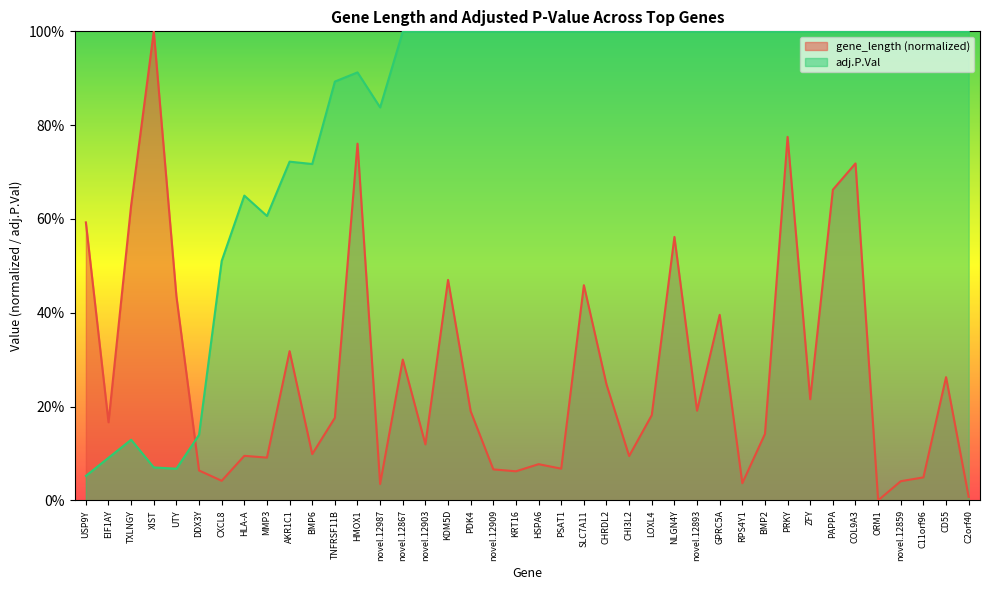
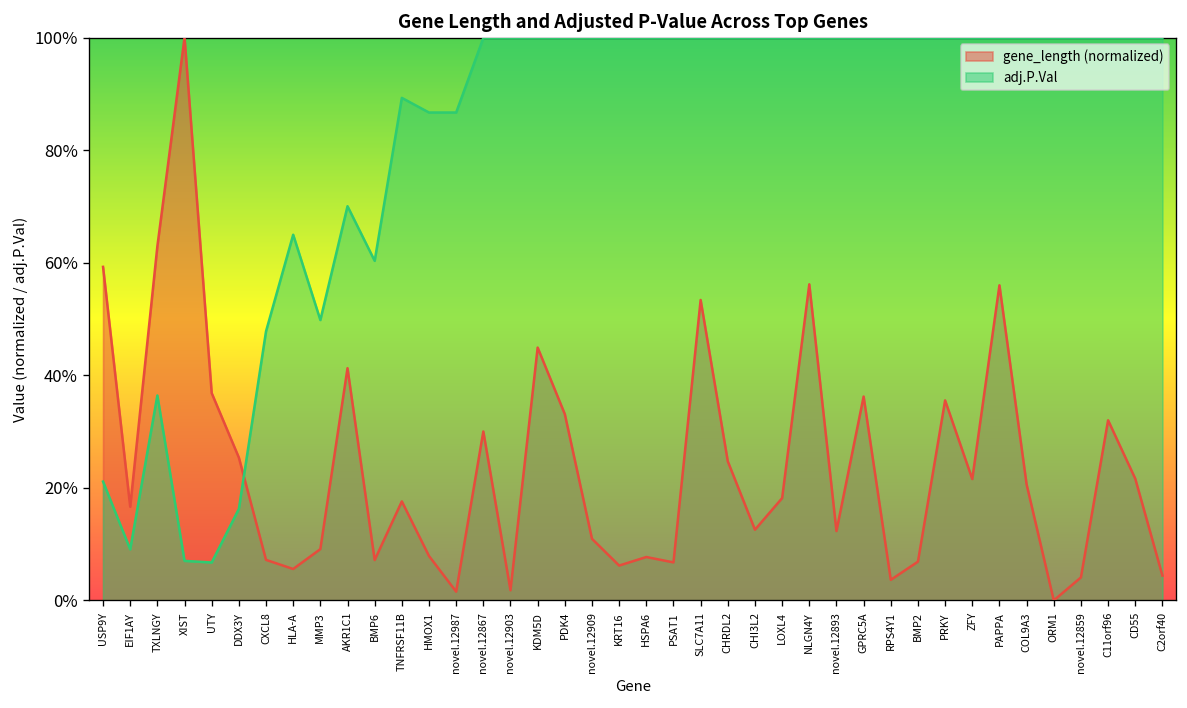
adj.P.Val, USP9Y: 5% -> 21%
adj.P.Val, TXLNGY: 13% -> 36%
gene_length (normalized), UTY: 43% -> 37%
gene_length (normalized), DDX3Y: 6% -> 25%
adj.P.Val, DDX3Y: 14% -> 16%
gene_length (normalized), CXCL8: 4% -> 7%
adj.P.Val, CXCL8: 51% -> 48%
gene_length (normalized), HLA-A: 9% -> 6%
adj.P.Val, MMP3: 61% -> 50%
gene_length (normalized), AKR1C1: 32% -> 41%
adj.P.Val, AKR1C1: 72% -> 70%
gene_length (normalized), BMP6: 10% -> 7%
adj.P.Val, BMP6: 72% -> 60%
gene_length (normalized), HMOX1: 76% -> 8%
adj.P.Val, HMOX1: 91% -> 87%
gene_length (normalized), novel.12987: 3% -> 2%
adj.P.Val, novel.12987: 84% -> 87%
gene_length (normalized), novel.12903: 12% -> 2%
gene_length (normalized), KDM5D: 47% -> 45%
gene_length (normalized), PDK4: 19% -> 33%
gene_length (normalized), novel.12909: 7% -> 11%
gene_length (normalized), SLC7A11: 46% -> 53%
gene_length (normalized), CHI3L2: 9% -> 13%
gene_length (normalized), novel.12893: 19% -> 12%
gene_length (normalized), GPRC5A: 40% -> 36%
gene_length (normalized), BMP2: 14% -> 7%
gene_length (normalized), PRKY: 78% -> 36%
gene_length (normalized), PAPPA: 66% -> 56%
gene_length (normalized), COL9A3: 72% -> 21%
gene_length (normalized), C11orf96: 5% -> 32%
gene_length (normalized), CD55: 26% -> 22%
gene_length (normalized), C2orf40: 1% -> 4%
